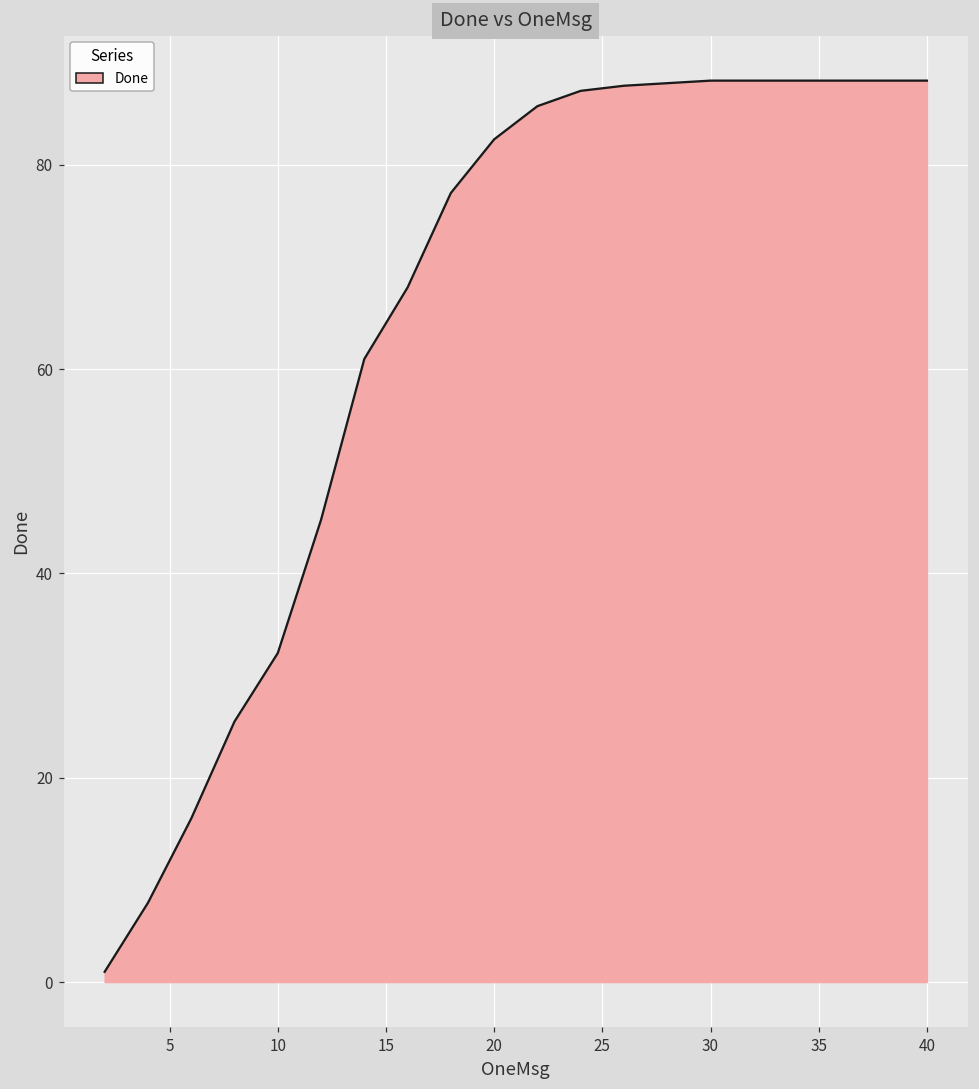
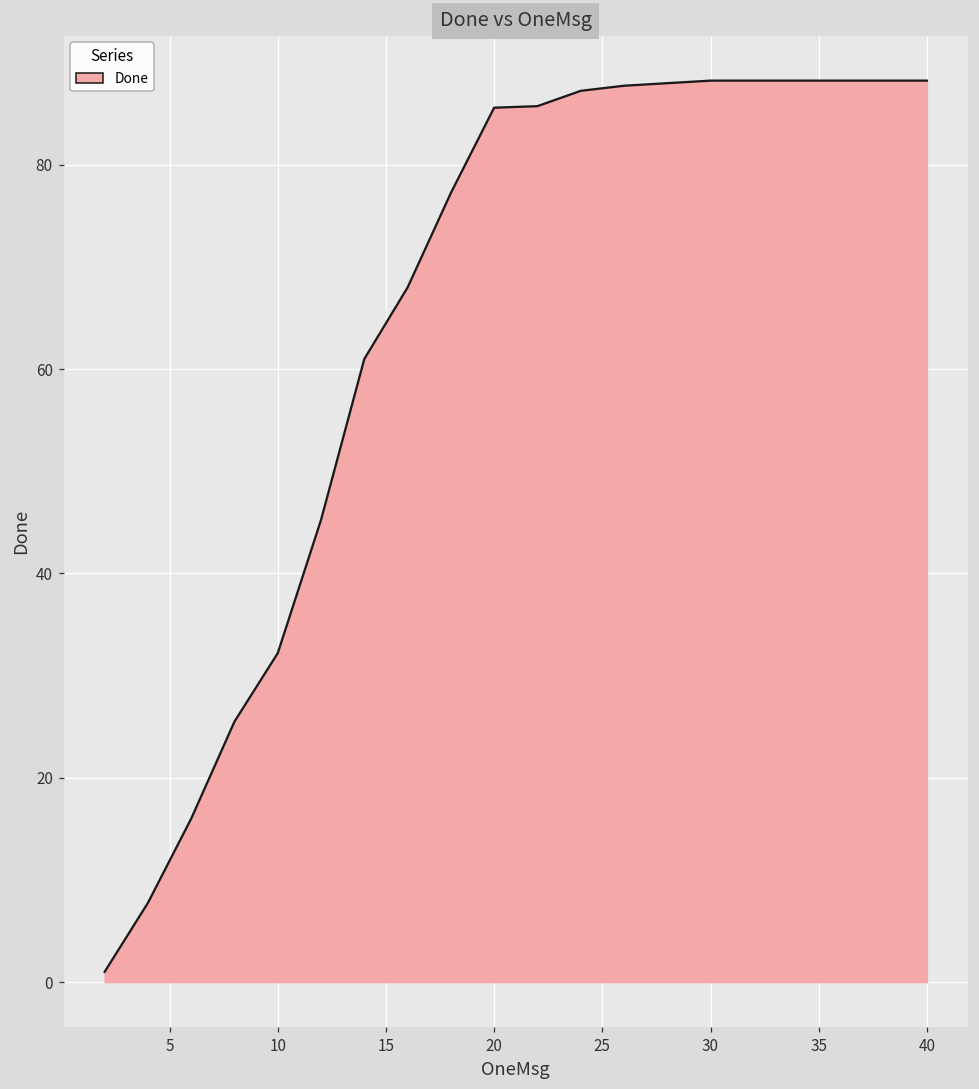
20: 83 -> 86
